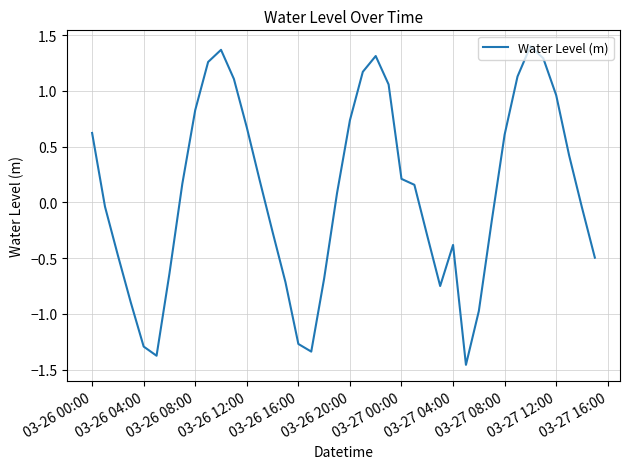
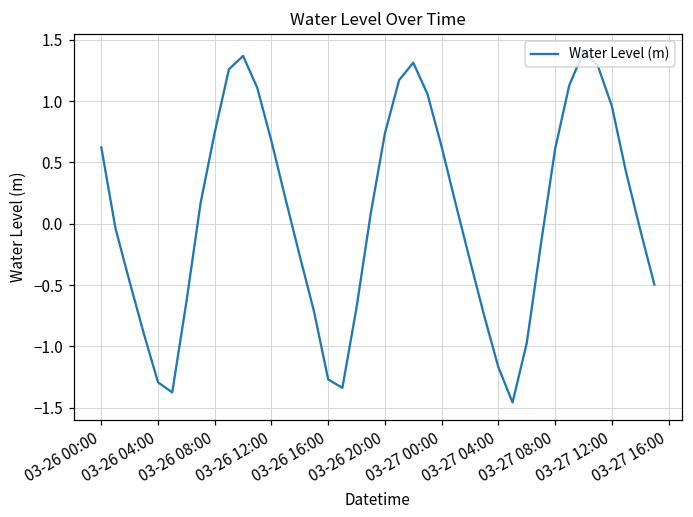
03-26 08:00: 0.83 -> 0.75
03-27 00:00: 0.21 -> 0.63
03-27 04:00: -0.38 -> -1.17
